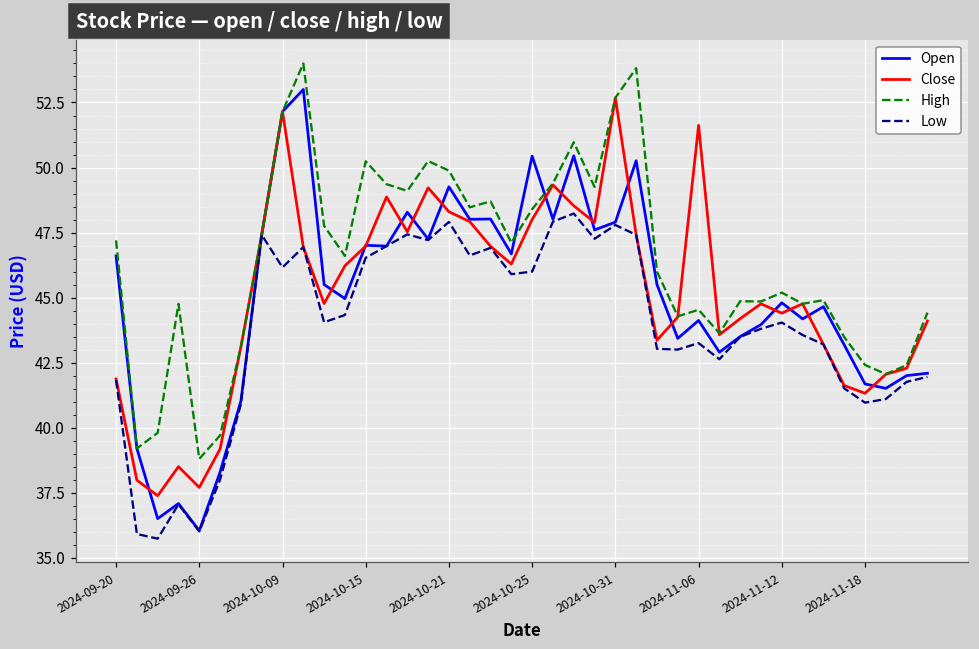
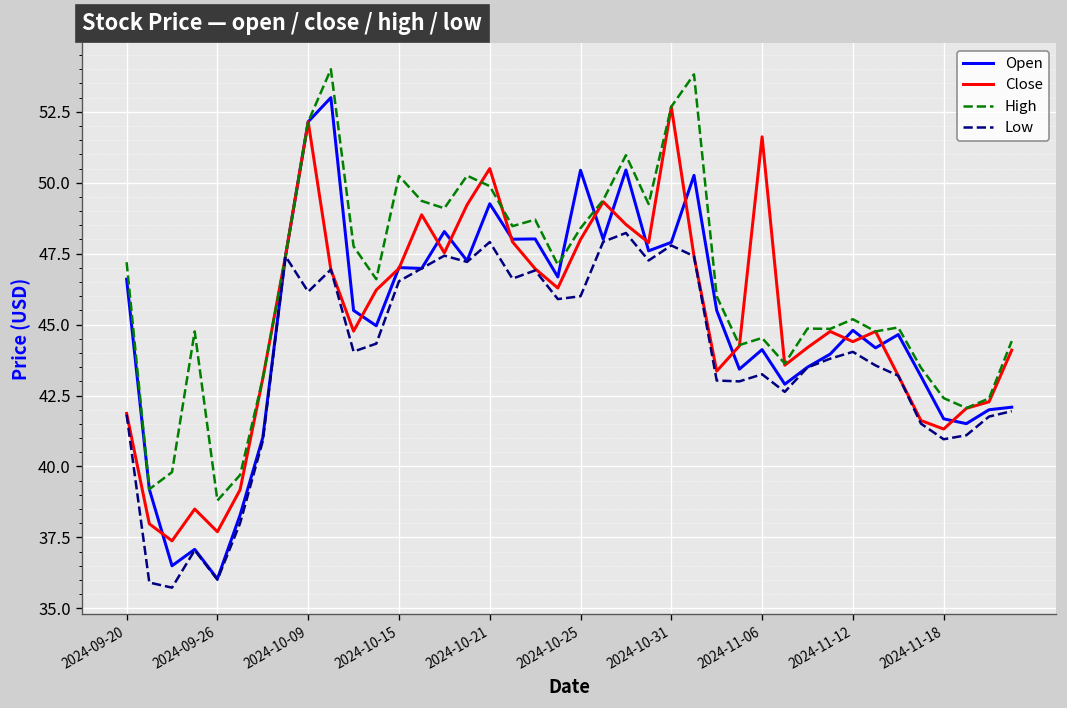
Close, 2024-10-21: 48.3 -> 50.5
